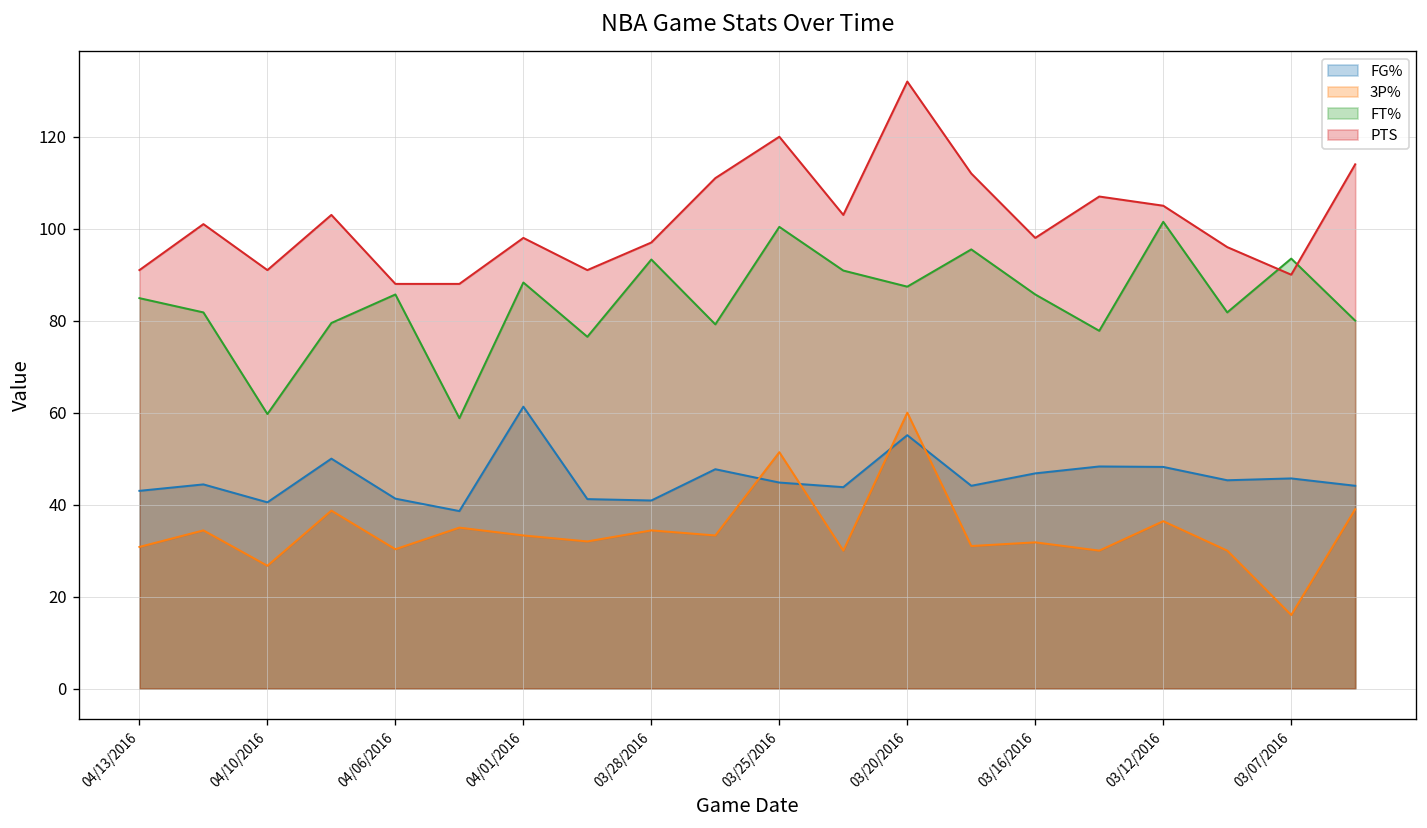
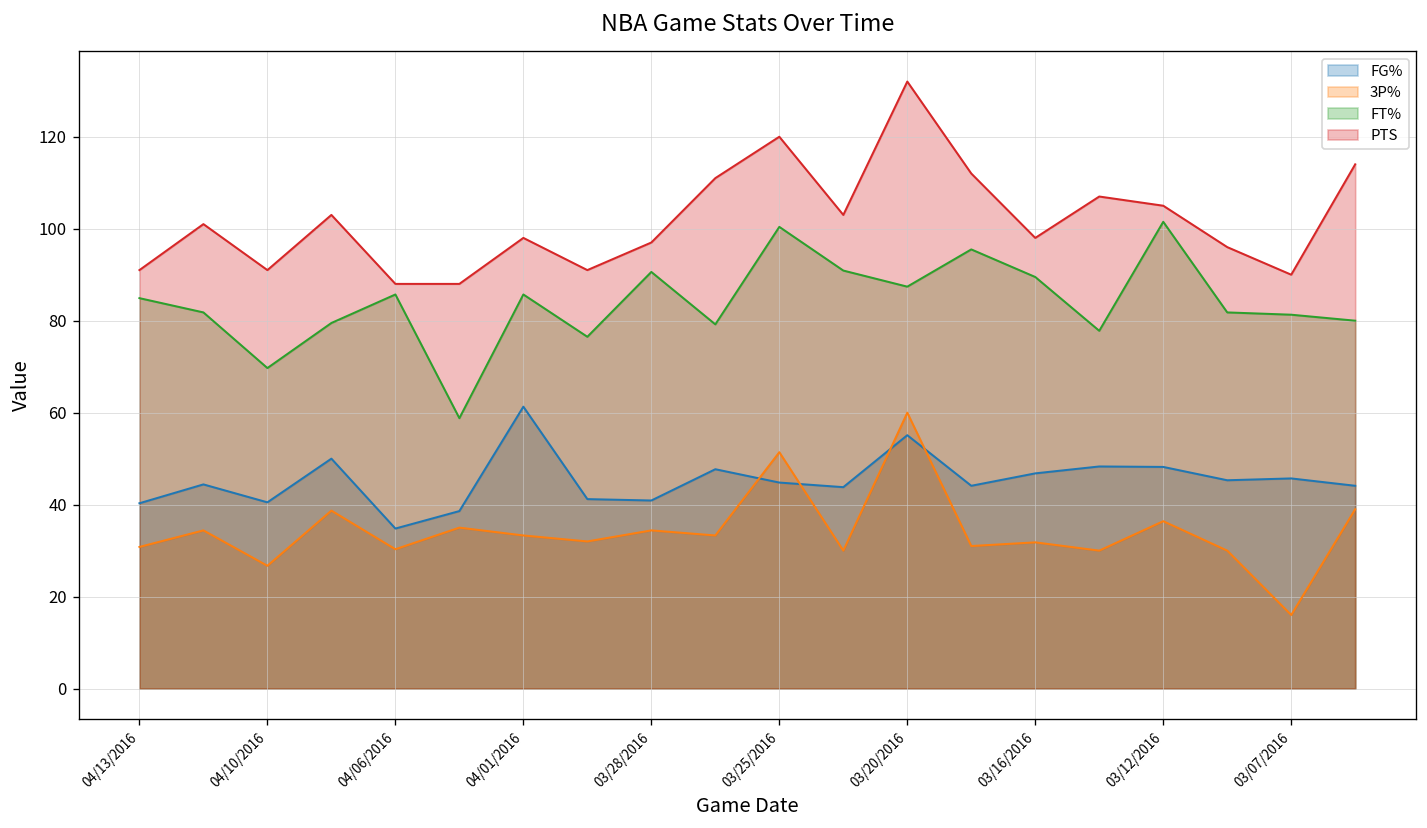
FG%, 04/13/2016: 43 -> 40
FT%, 04/10/2016: 60 -> 70
FG%, 04/06/2016: 41 -> 35
FT%, 04/01/2016: 88 -> 86
FT%, 03/28/2016: 93 -> 91
FT%, 03/16/2016: 86 -> 90
FT%, 03/07/2016: 94 -> 81
